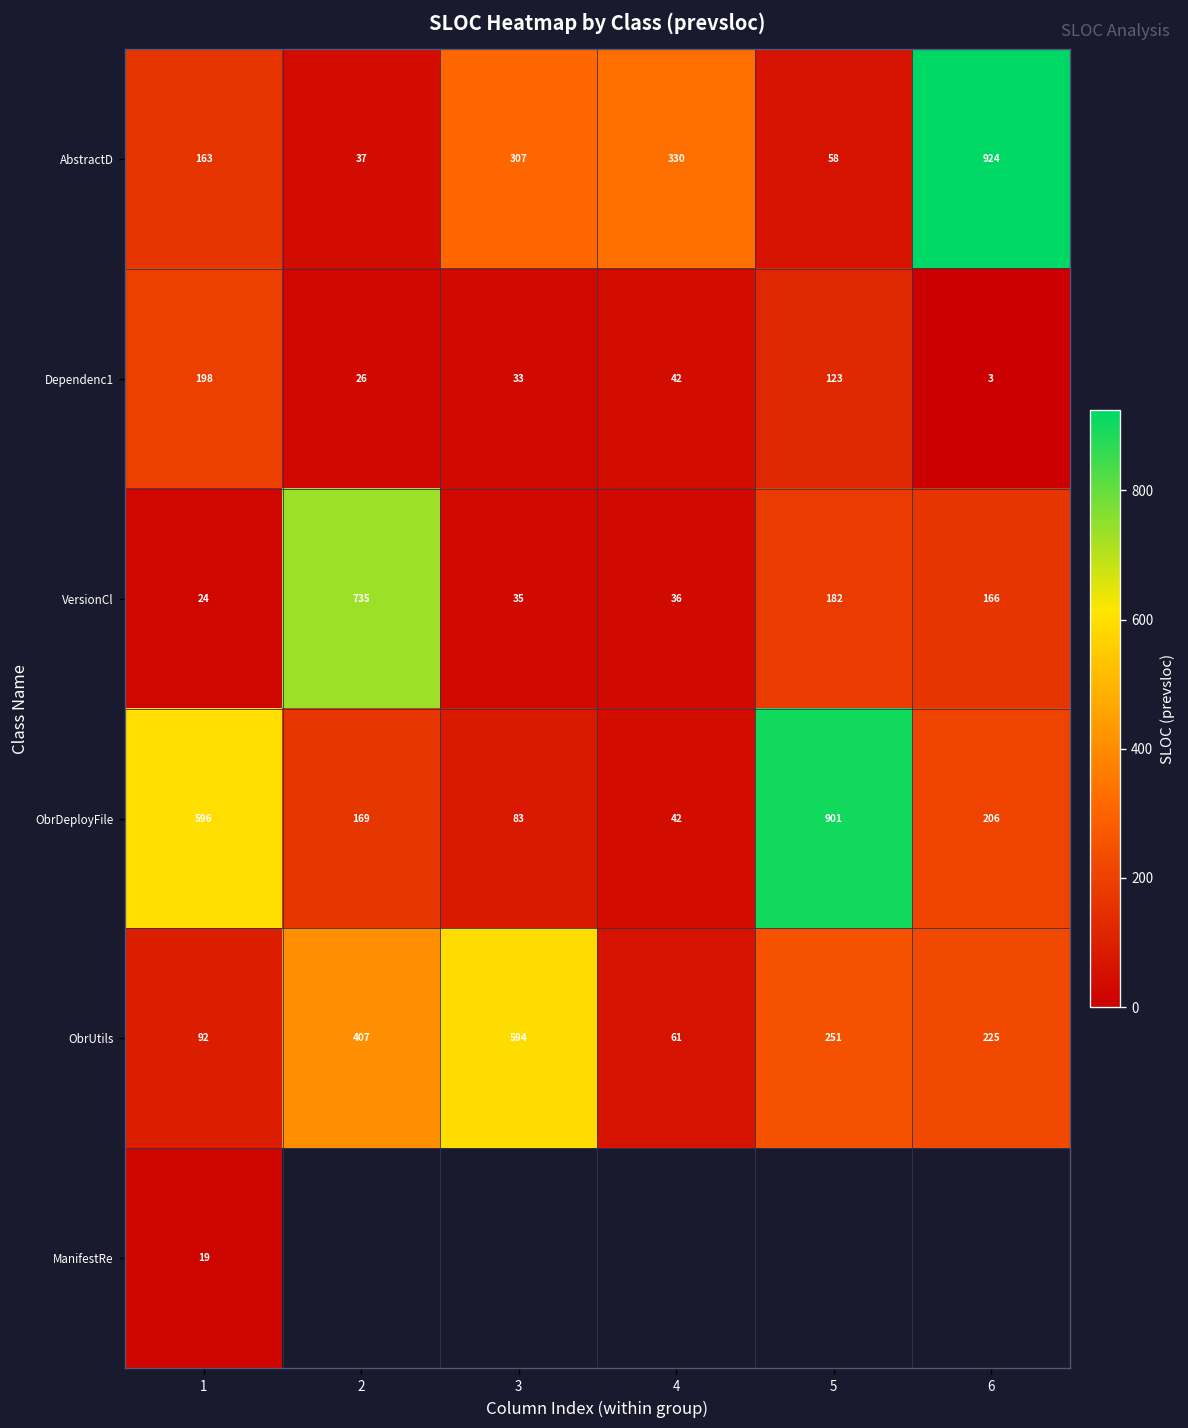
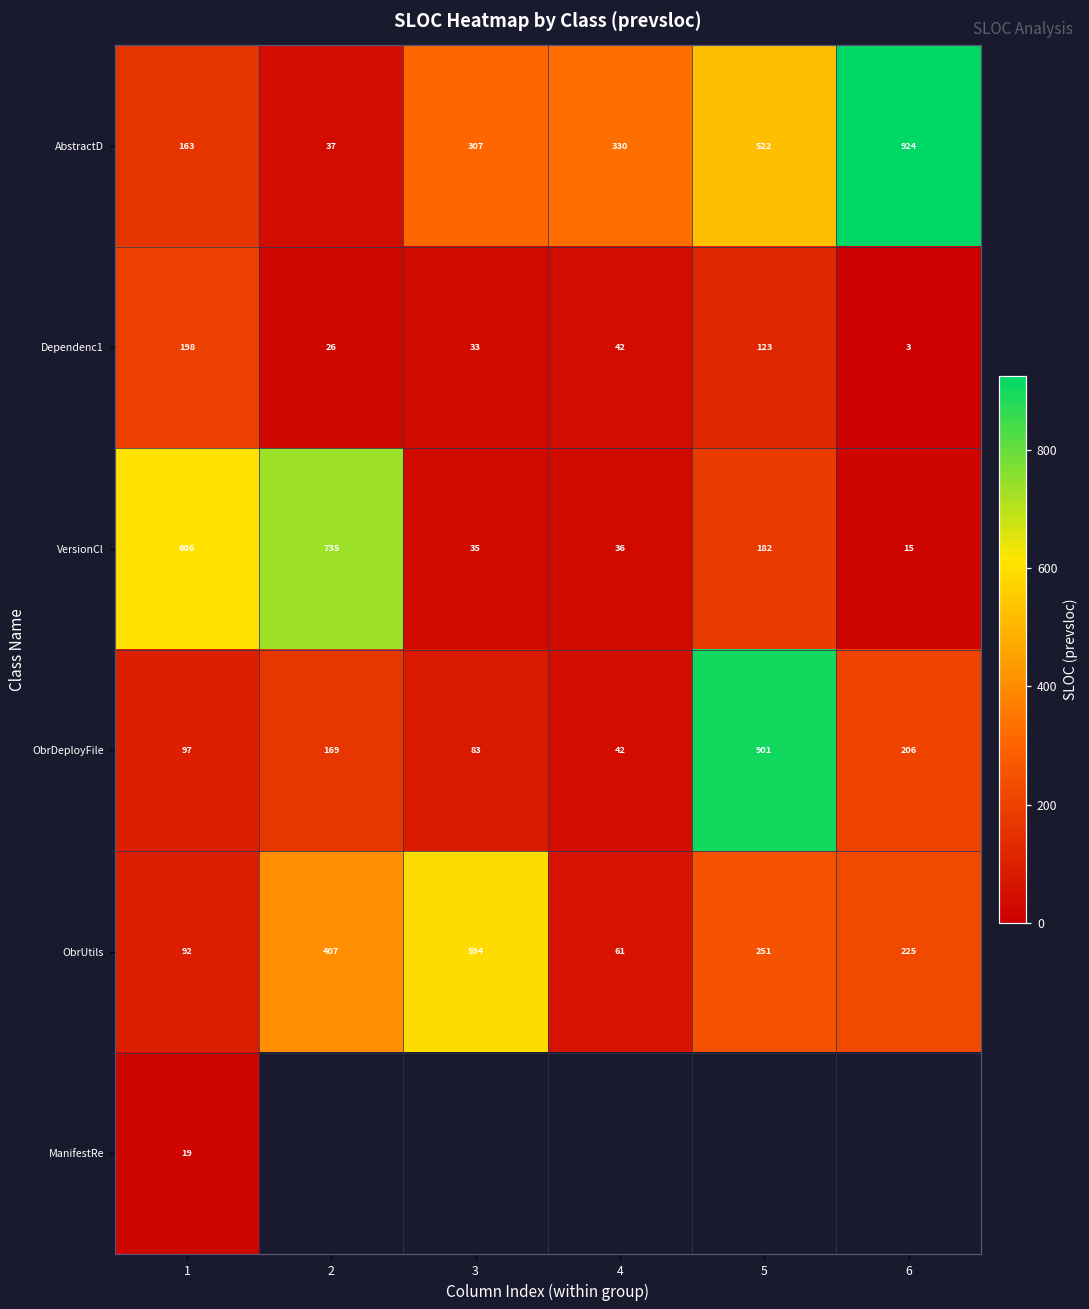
AbstractD, 5: 58 -> 522
VersionCl, 1: 24 -> 606
VersionCl, 6: 166 -> 15
ObrDeployFile, 1: 596 -> 97
